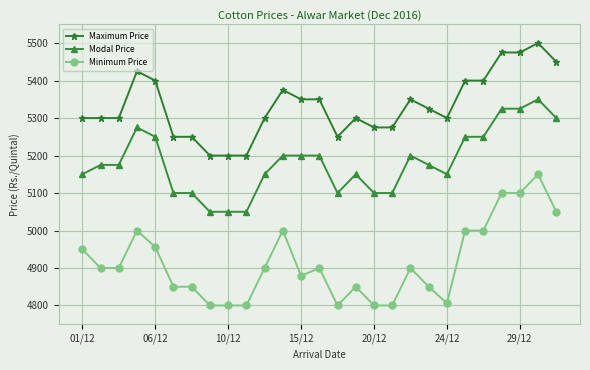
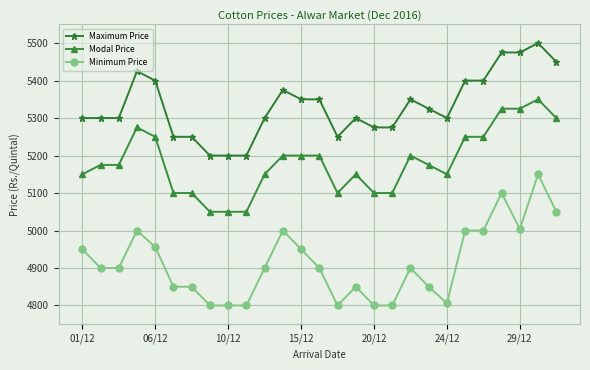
Minimum Price, 15/12: 4880 -> 4950
Minimum Price, 29/12: 5100 -> 5000
